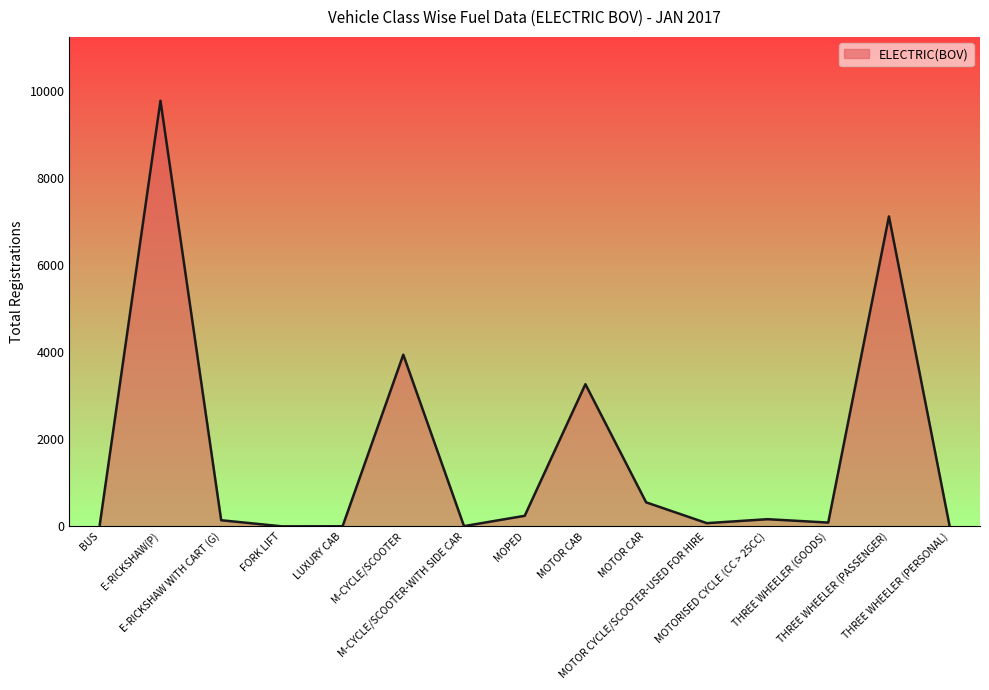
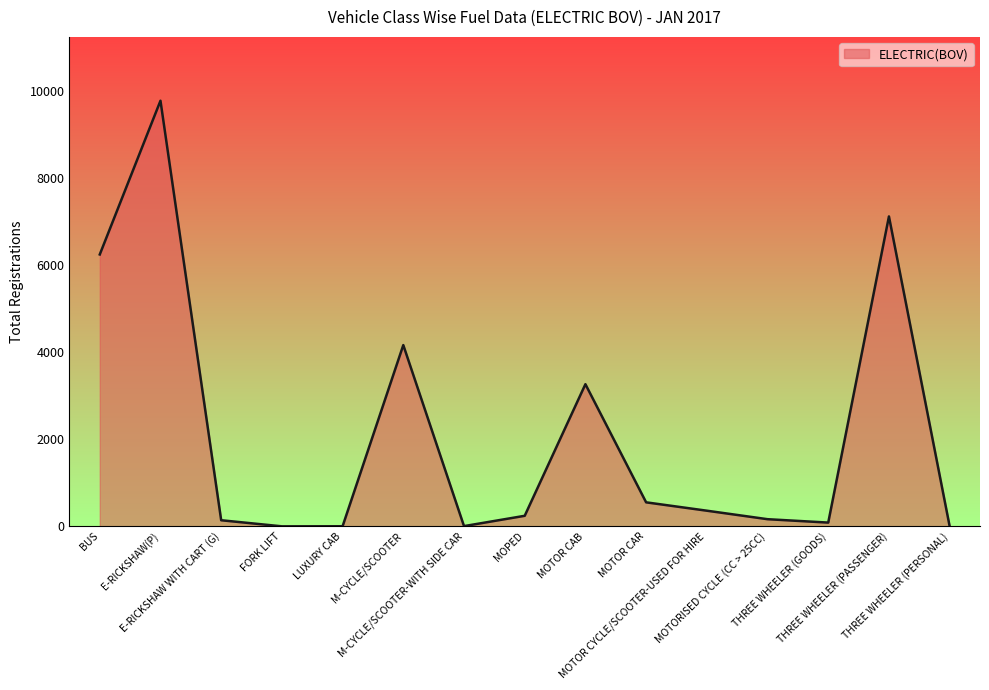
BUS: 0 -> 6200
M-CYCLE/SCOOTER: 3900 -> 4200
MOTOR CYCLE/SCOOTER-USED FOR HIRE: 100 -> 400
